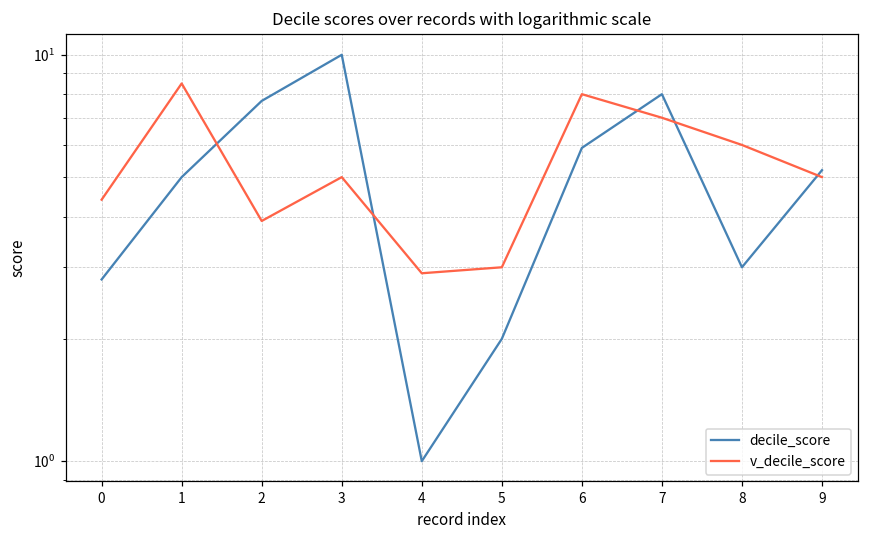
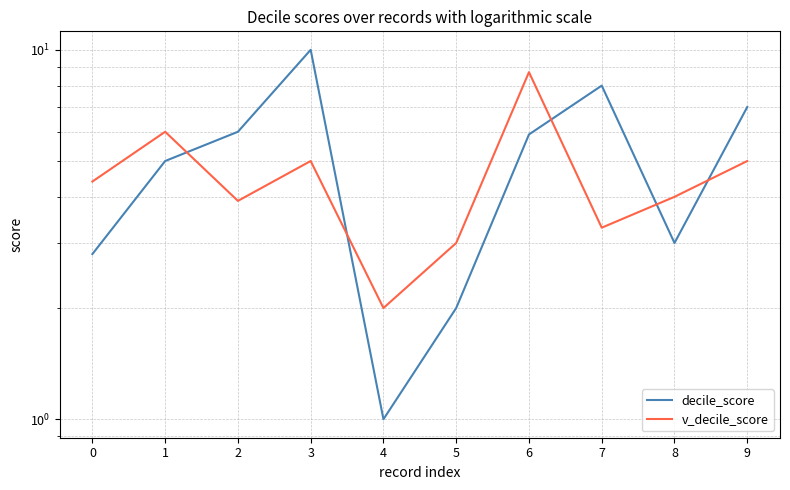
v_decile_score, 1: 8.5 -> 6.0
decile_score, 2: 7.7 -> 6.0
v_decile_score, 4: 2.9 -> 2.0
v_decile_score, 6: 8.0 -> 8.7
v_decile_score, 7: 7.0 -> 3.3
v_decile_score, 8: 6 -> 4
decile_score, 9: 5.2 -> 7.0
